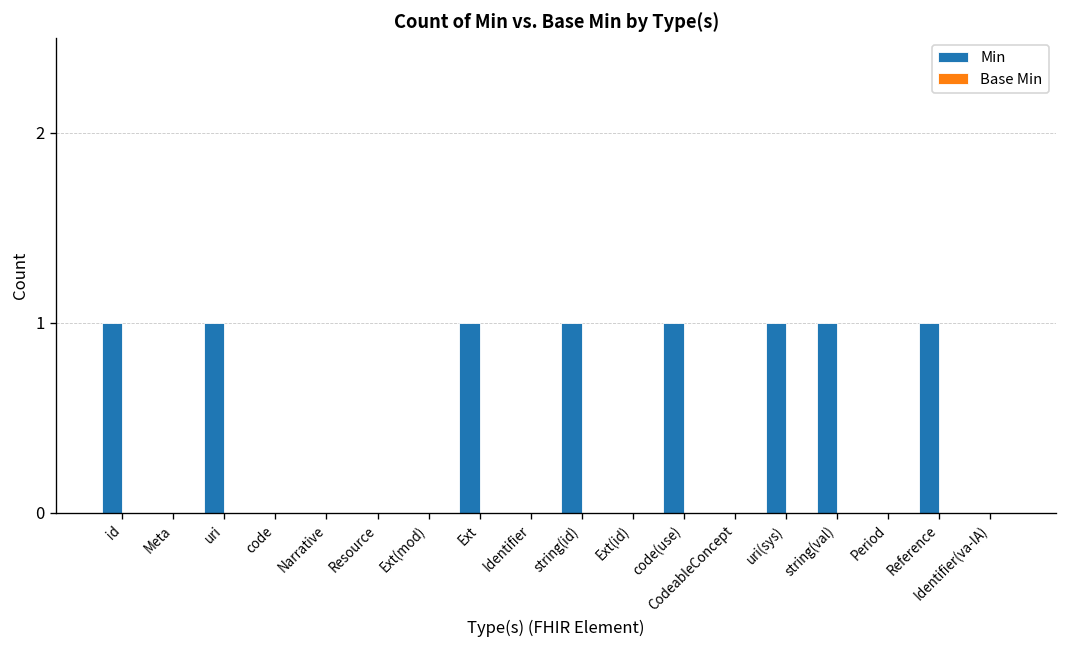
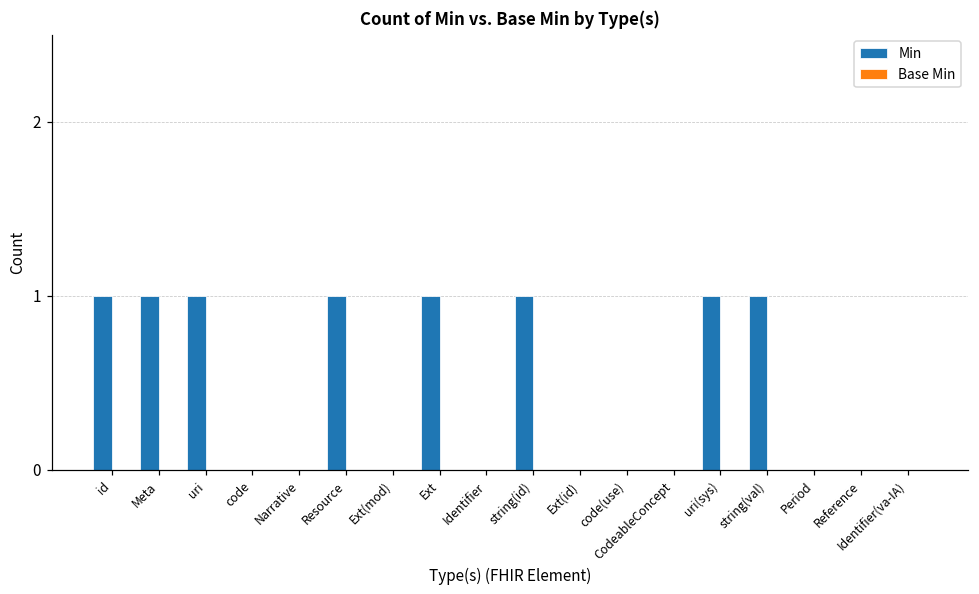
Min, Meta: 0 -> 1
Min, Resource: 0 -> 1
Min, code(use): 1 -> 0
Min, Reference: 1 -> 0
